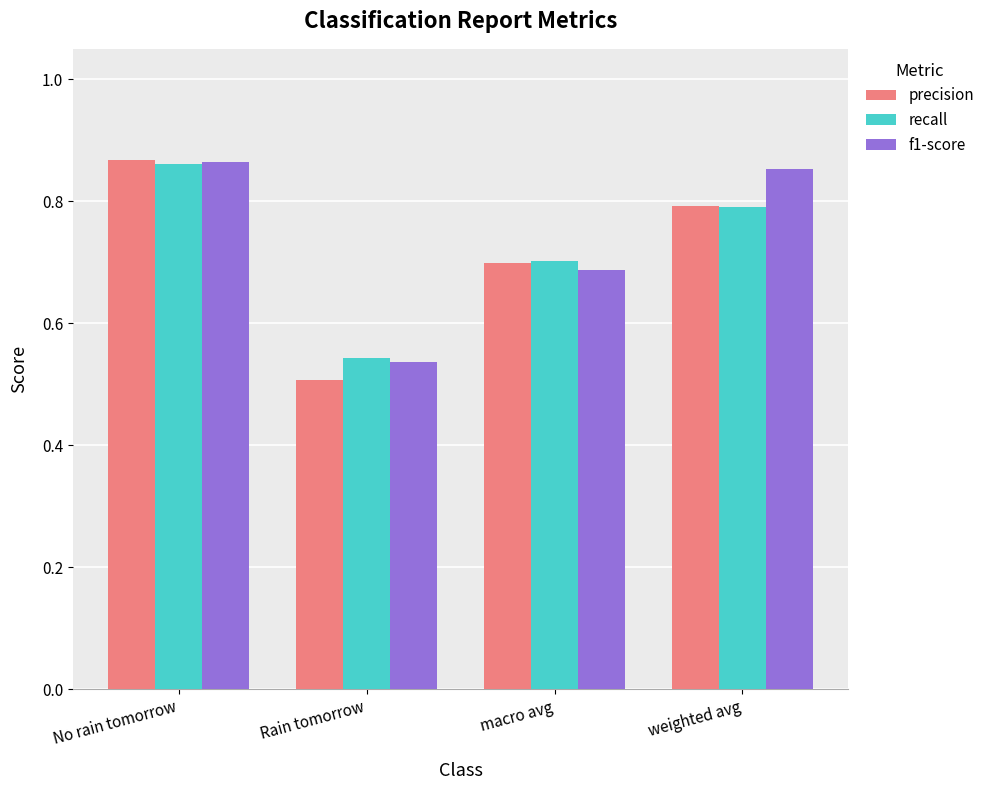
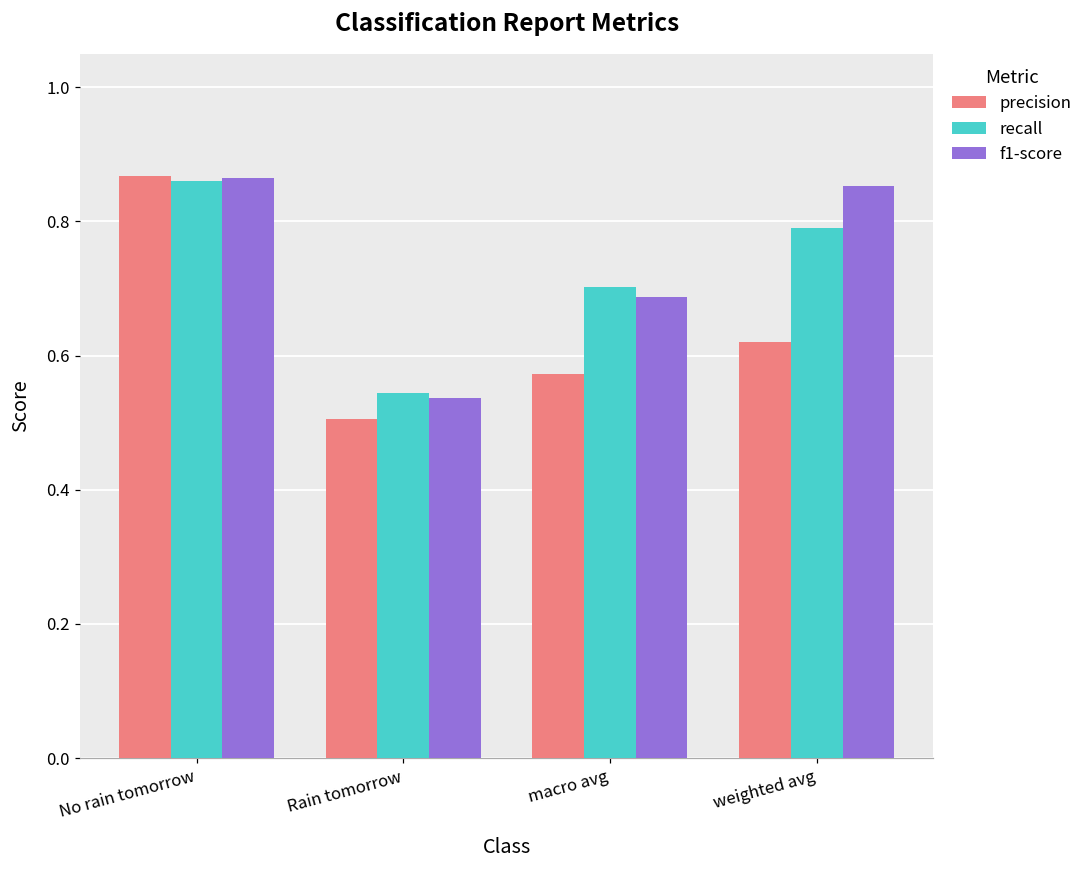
precision, macro avg: 0.70 -> 0.57
precision, weighted avg: 0.79 -> 0.62
